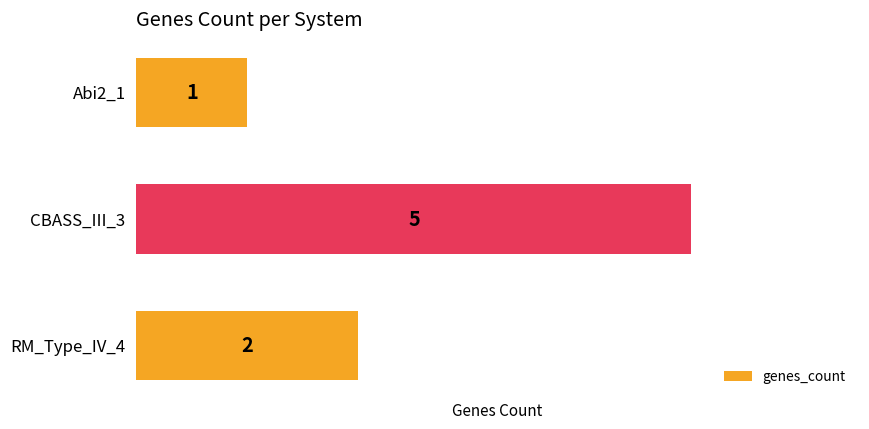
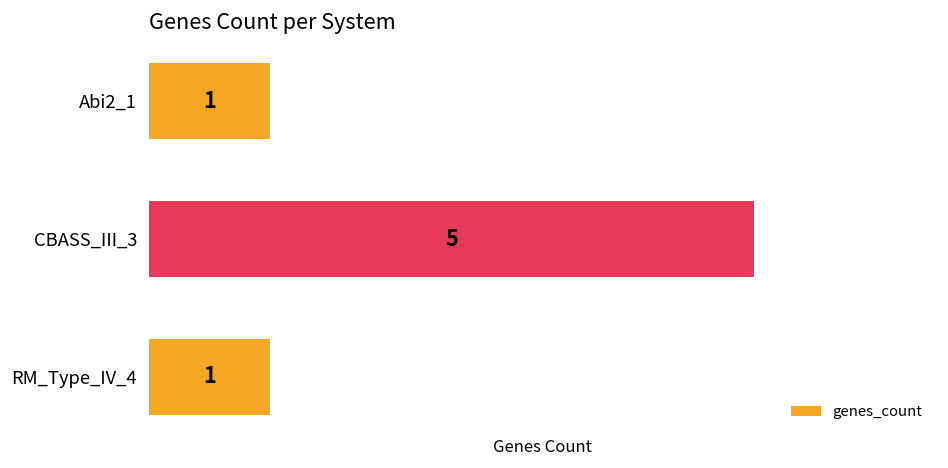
RM_Type_IV_4: 2 -> 1
